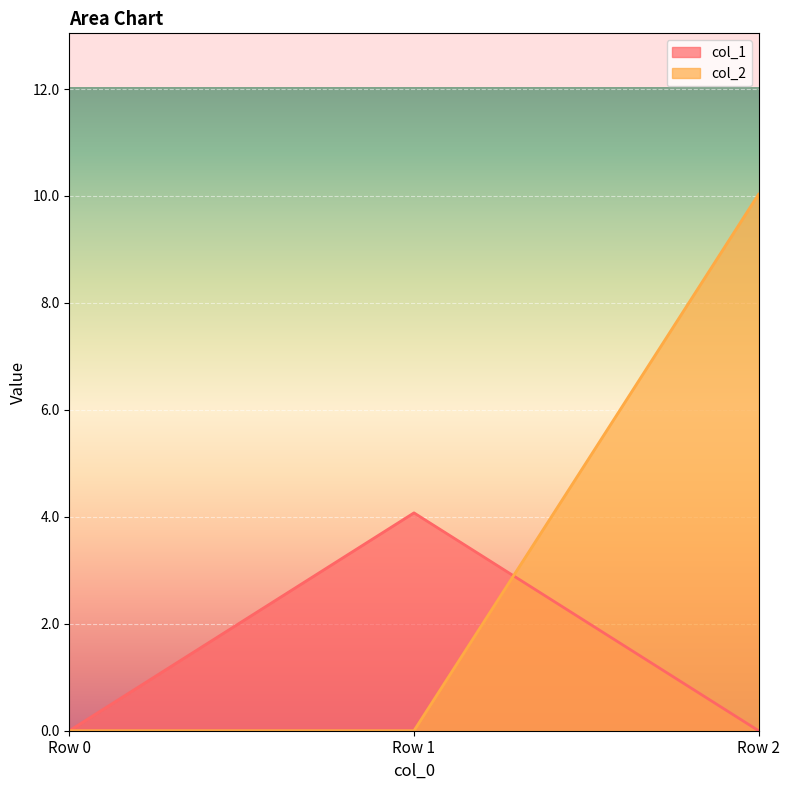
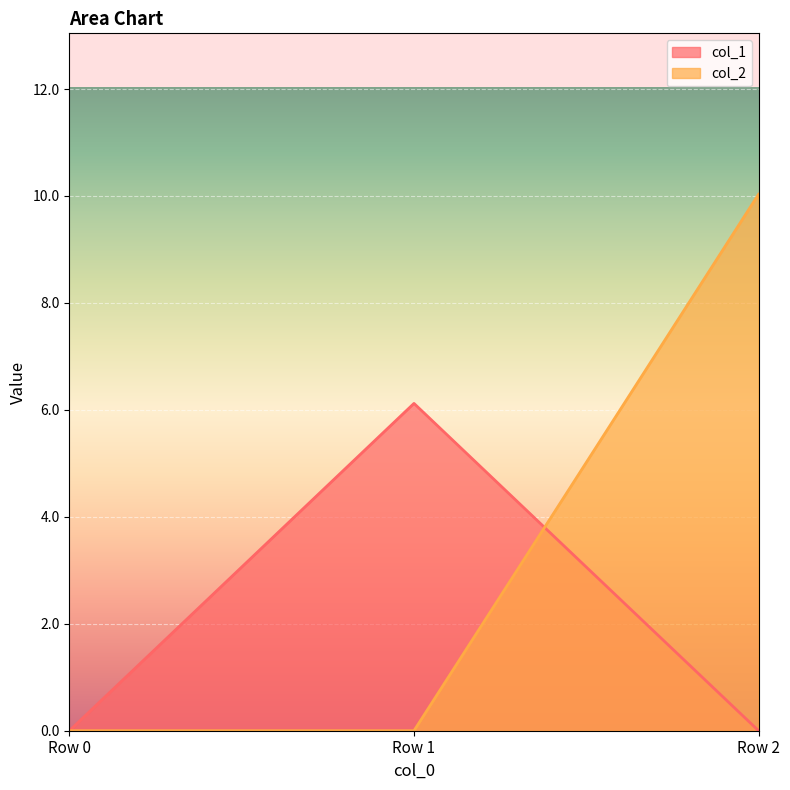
col_1, Row 1: 4.1 -> 6.1
